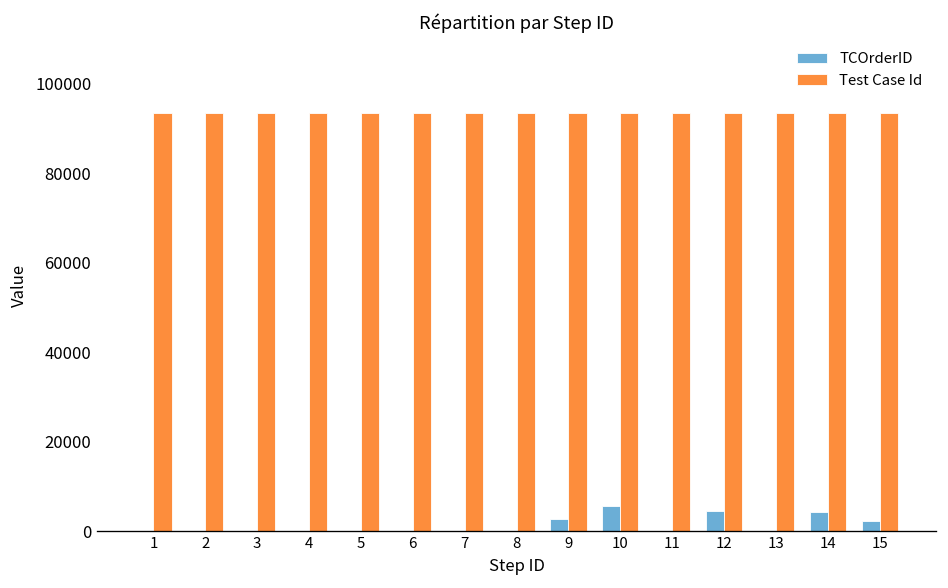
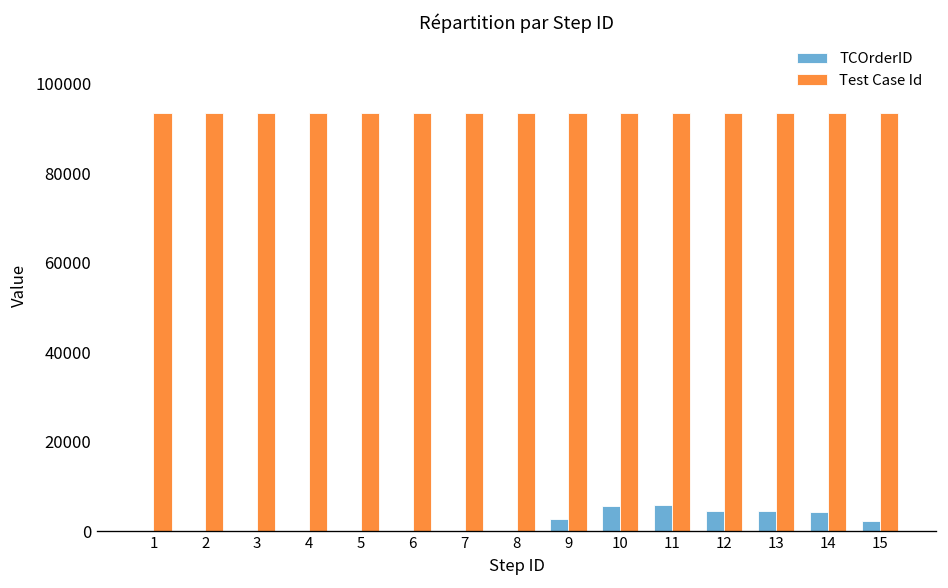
TCOrderID, 11: 0 -> 6000
TCOrderID, 13: 0 -> 5000
